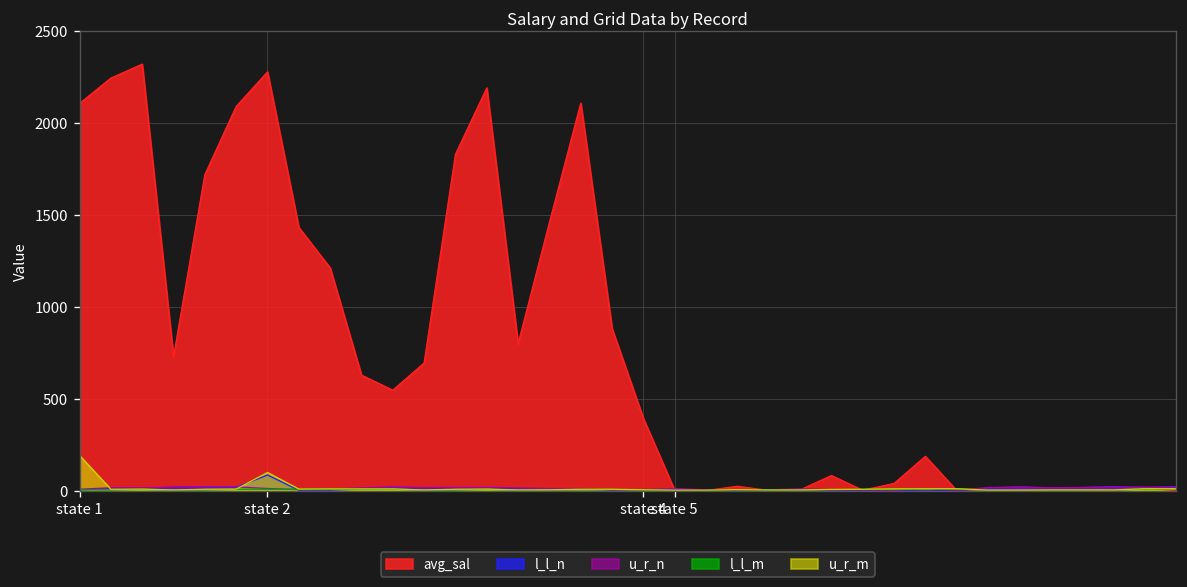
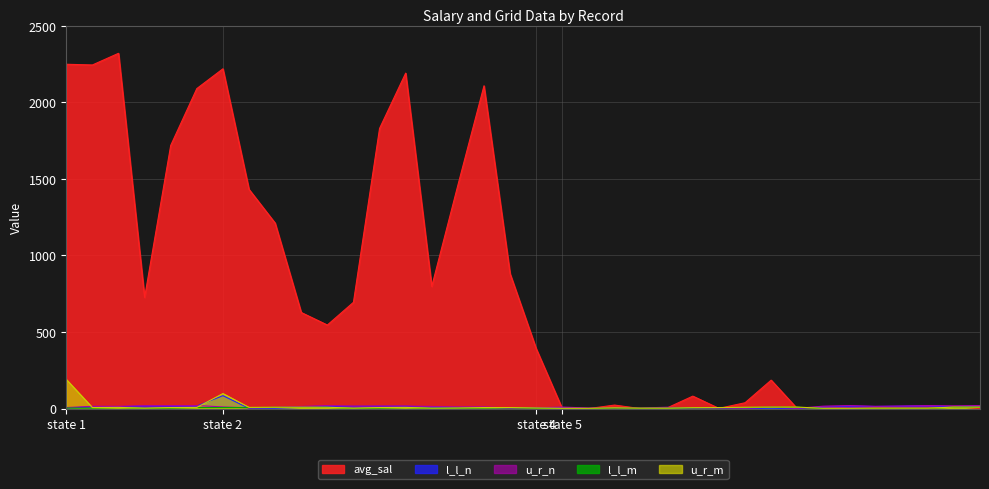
avg_sal, state 1: 2110 -> 2250
avg_sal, state 2: 2280 -> 2220
